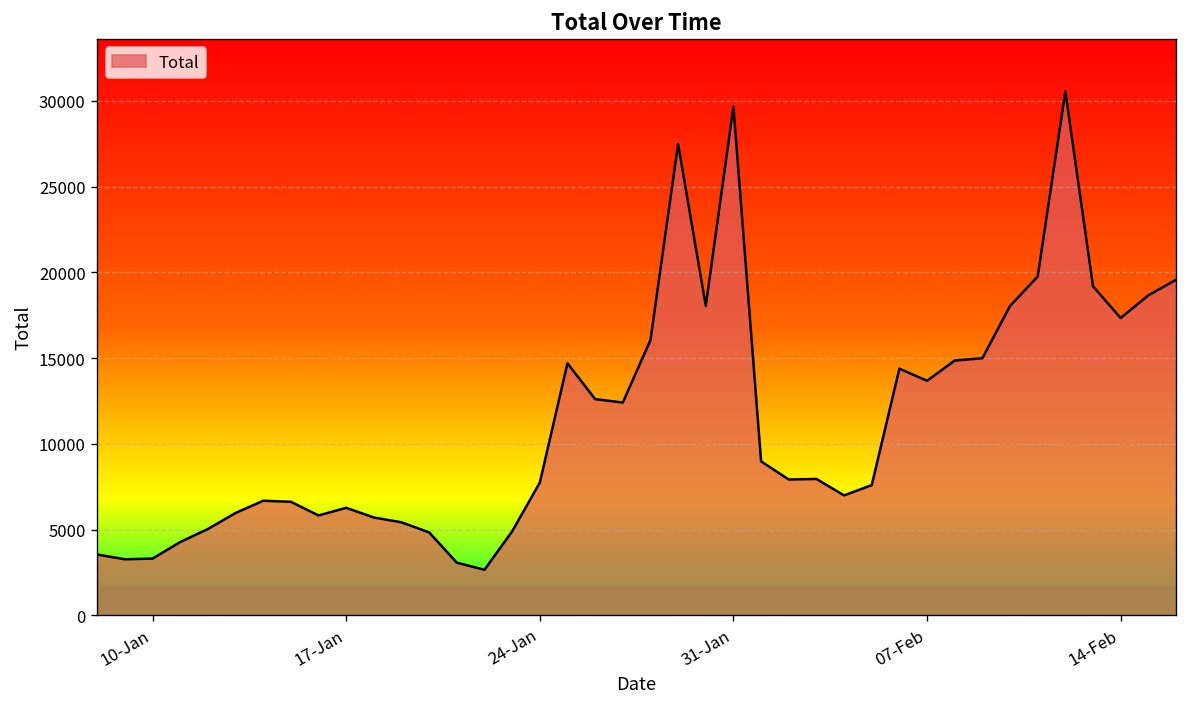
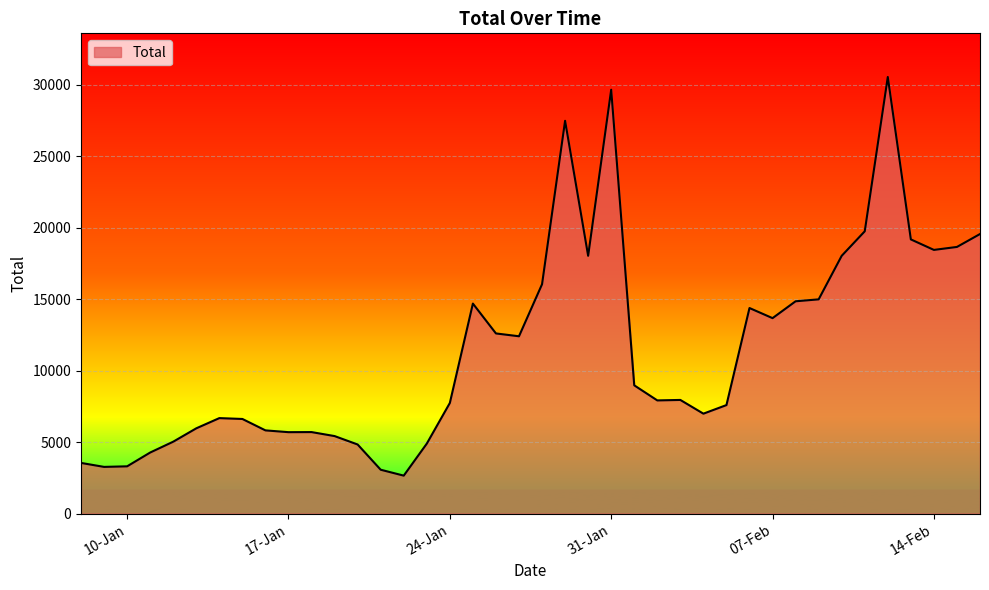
17-Jan: 6300 -> 5700
14-Feb: 17300 -> 18500
